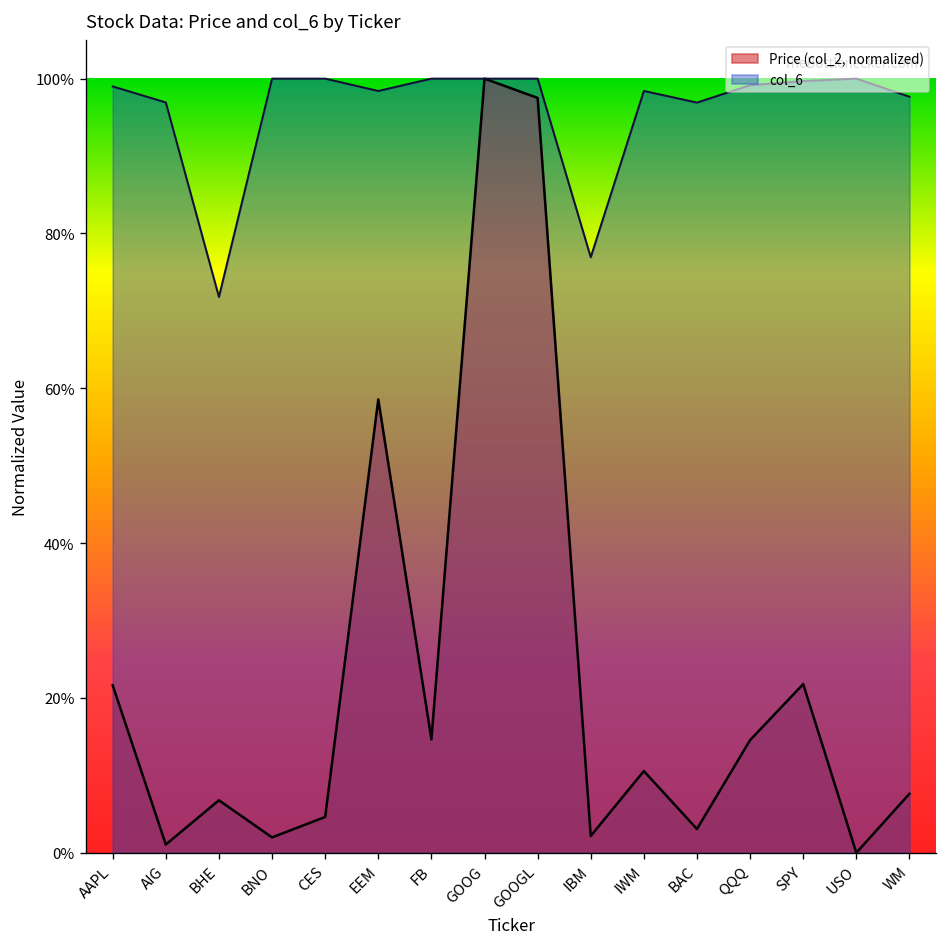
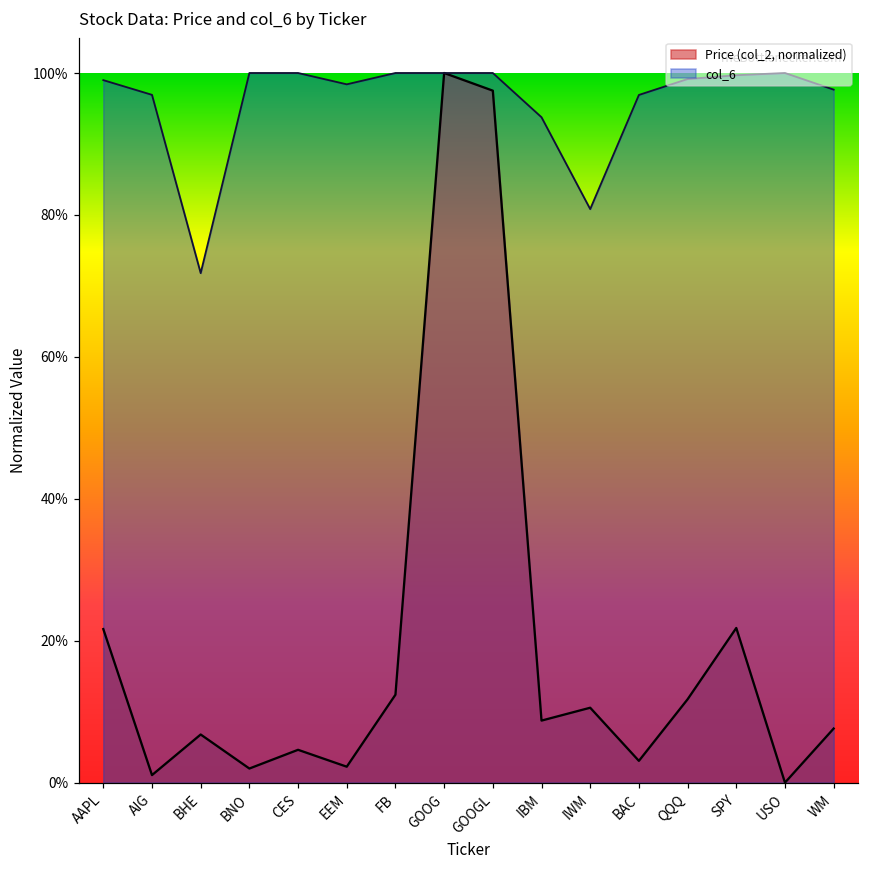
Price (col_2, normalized), EEM: 59% -> 2%
Price (col_2, normalized), FB: 15% -> 12%
Price (col_2, normalized), IBM: 2% -> 9%
col_6, IBM: 77% -> 94%
col_6, IWM: 98% -> 81%
Price (col_2, normalized), QQQ: 15% -> 12%
